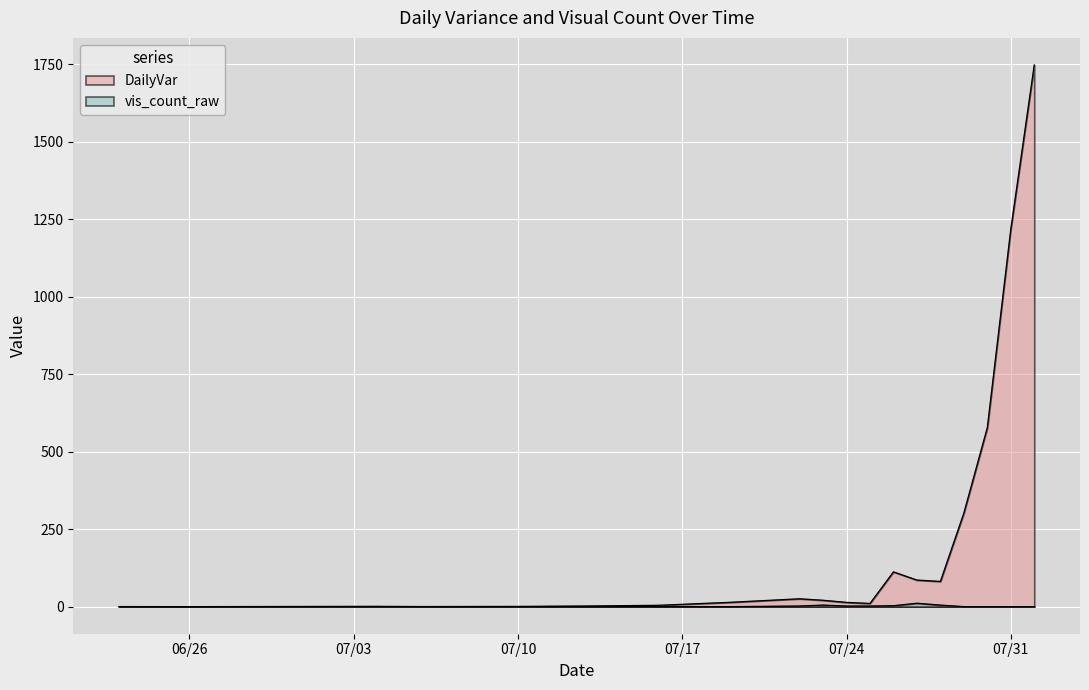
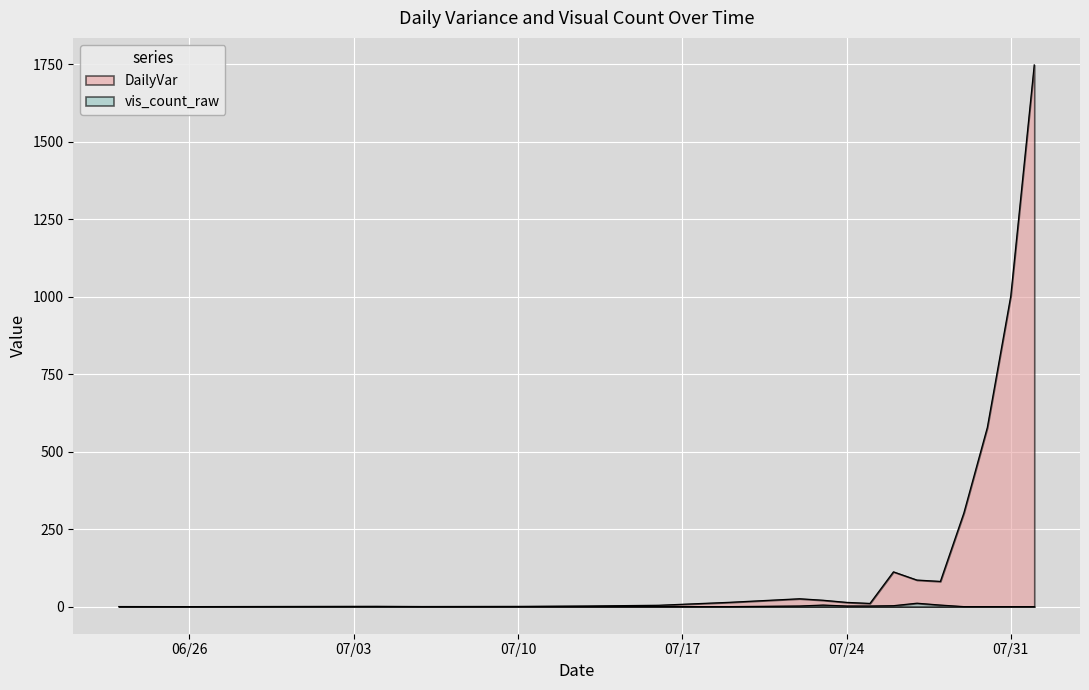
DailyVar, 07/31: 1220 -> 1000
